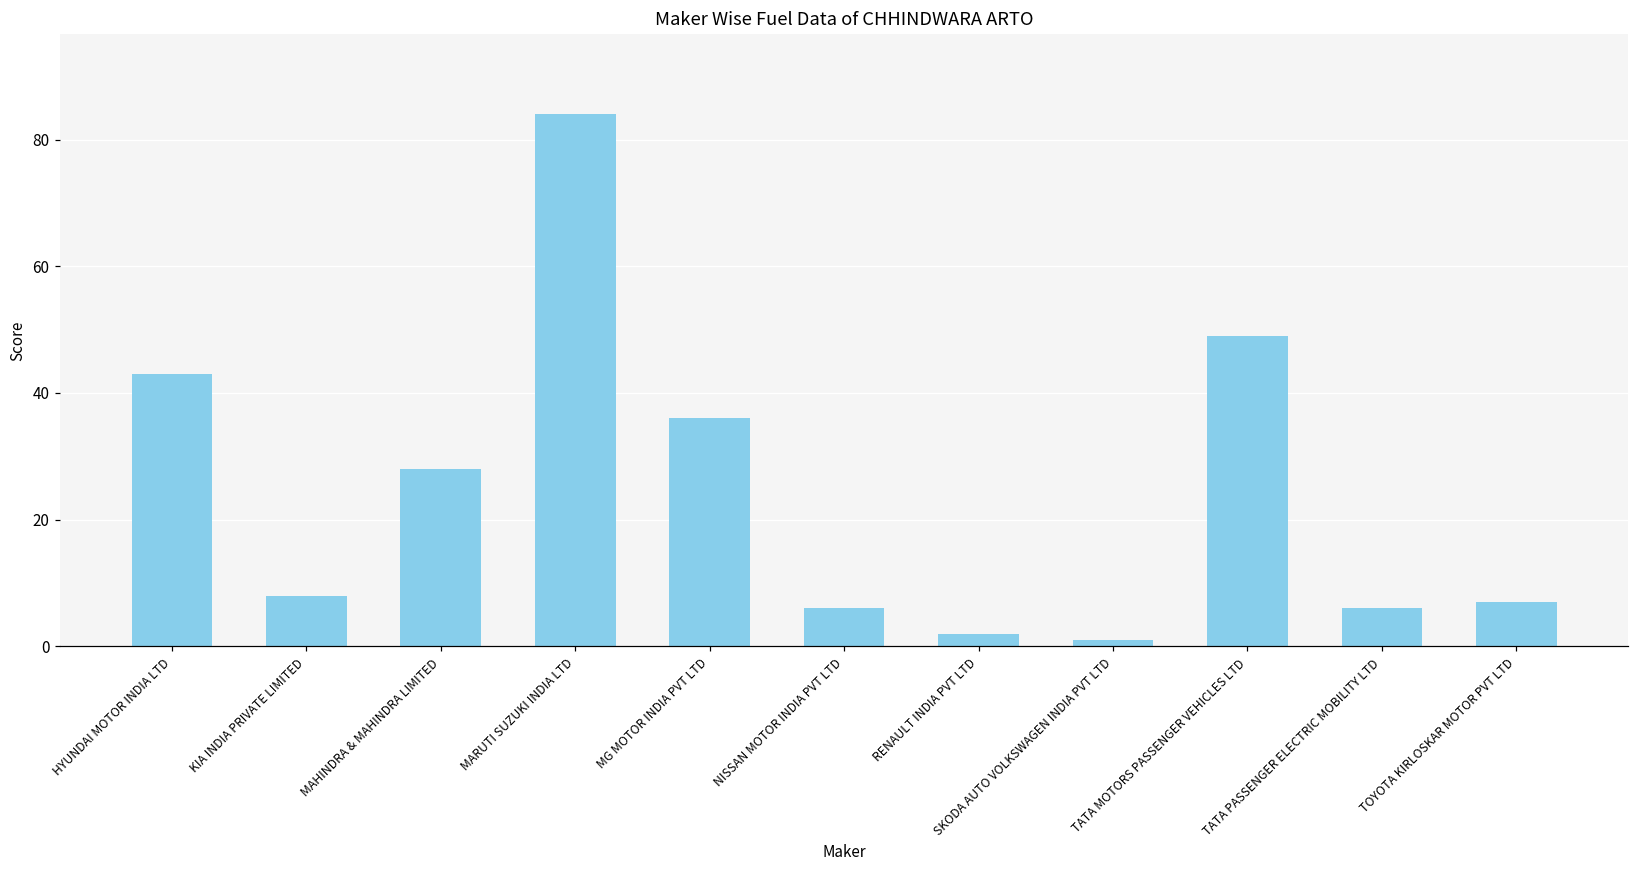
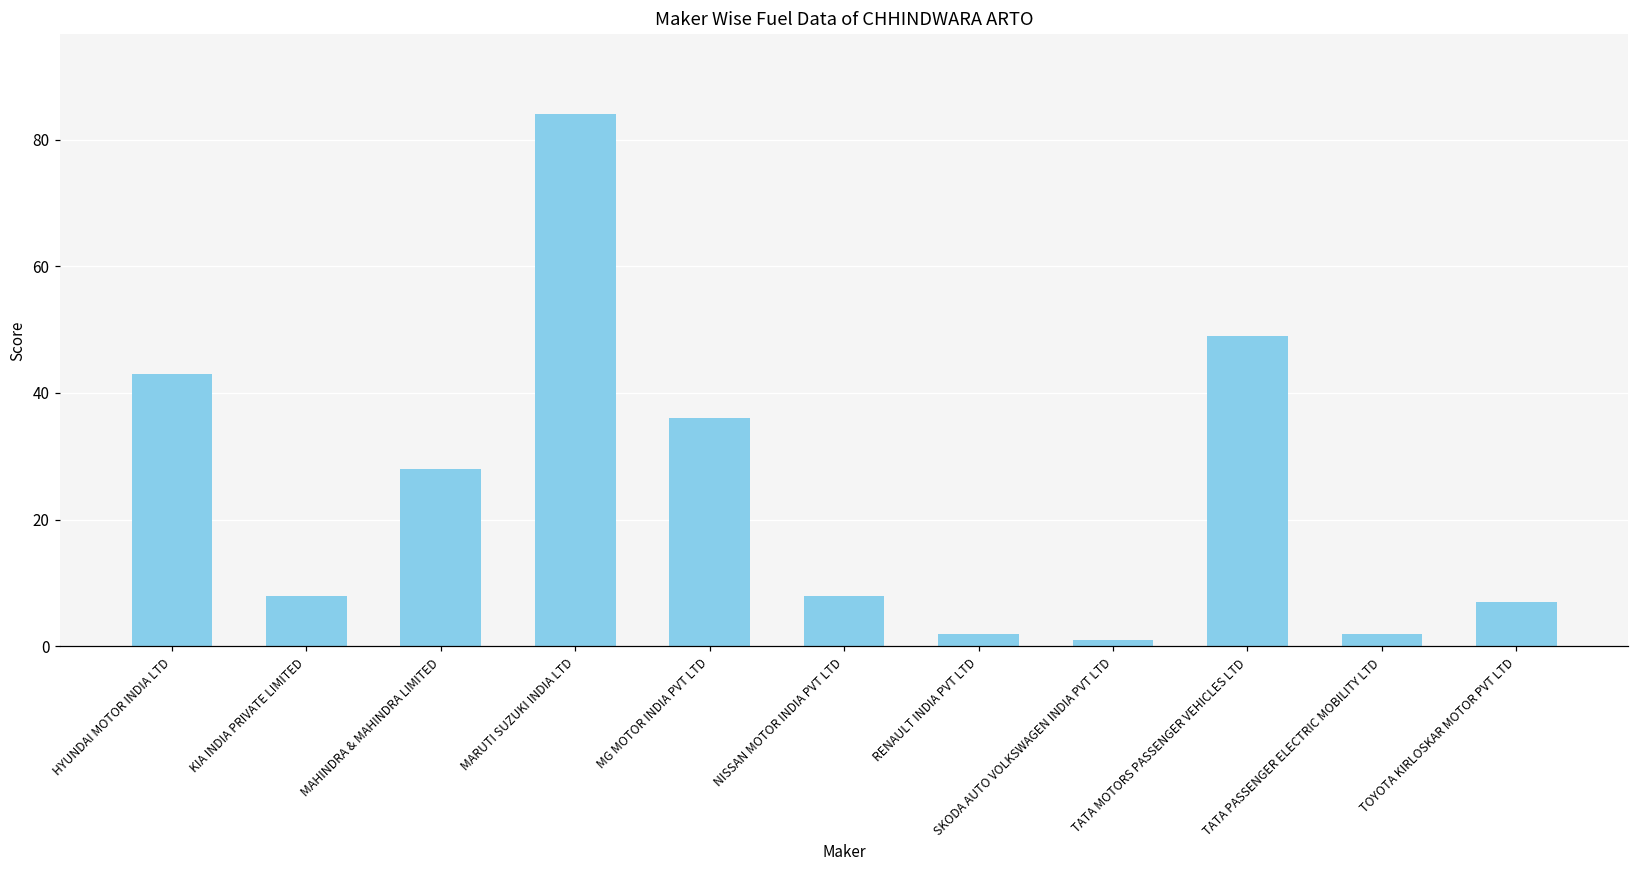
NISSAN MOTOR INDIA PVT LTD: 6 -> 8
TATA PASSENGER ELECTRIC MOBILITY LTD: 6 -> 2
